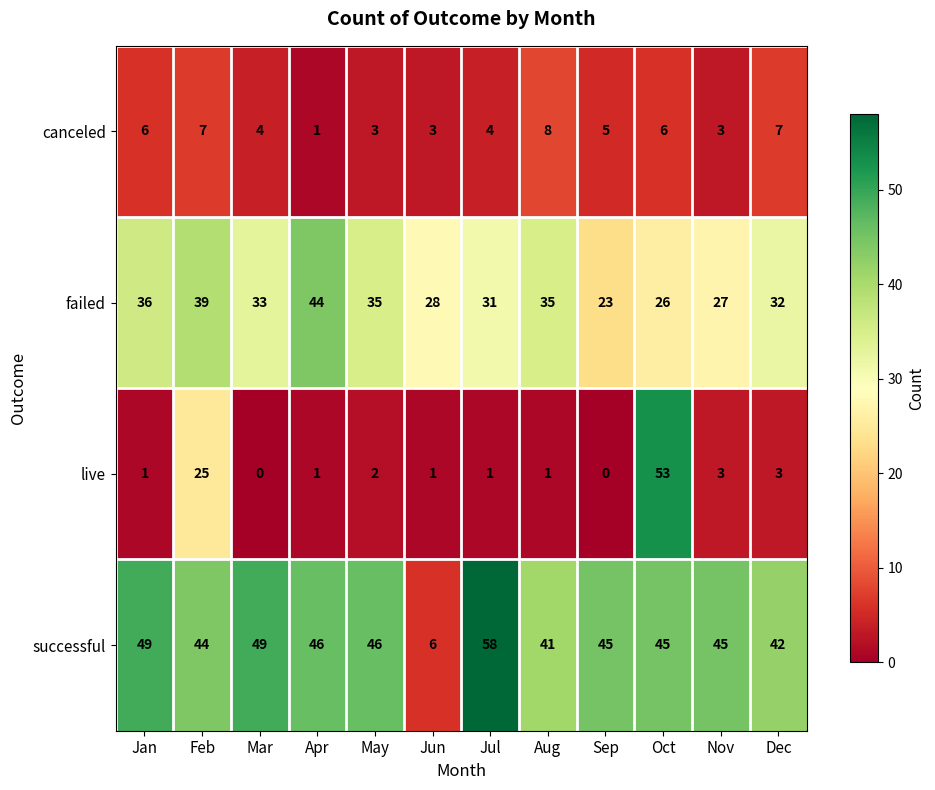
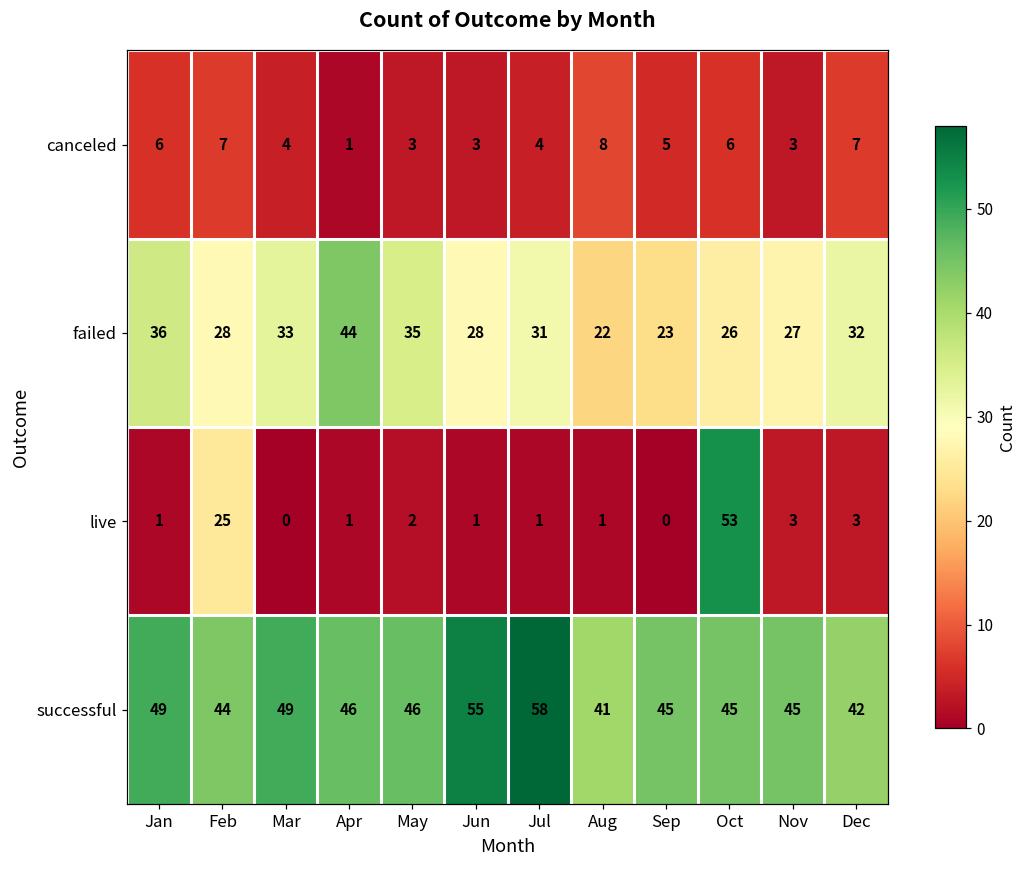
failed, Feb: 39 -> 28
failed, Aug: 35 -> 22
successful, Jun: 6 -> 55
